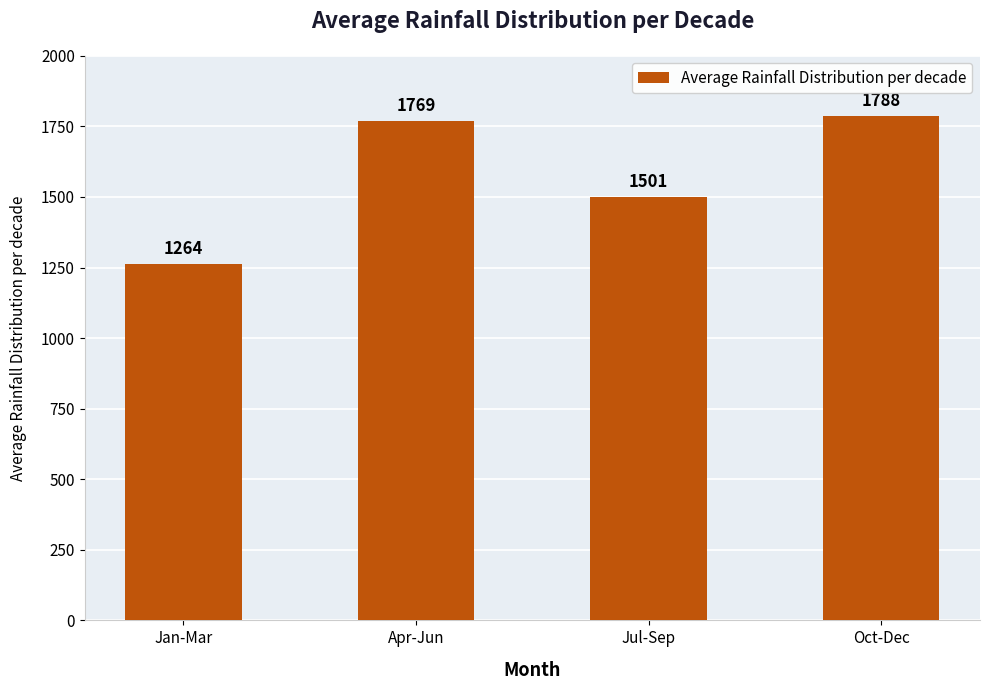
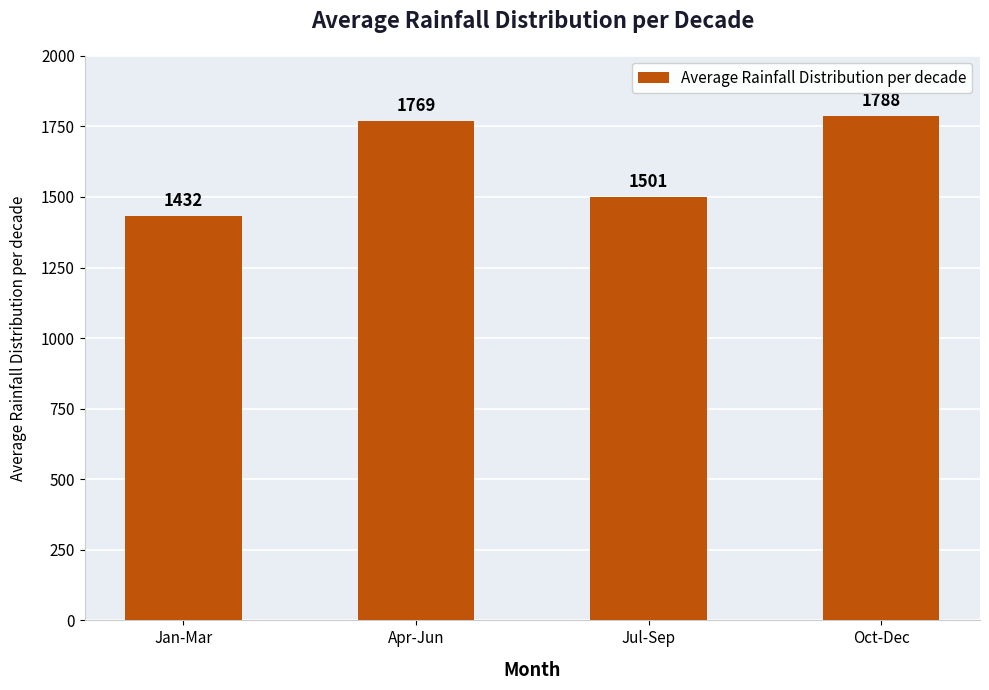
Jan-Mar: 1264 -> 1432
